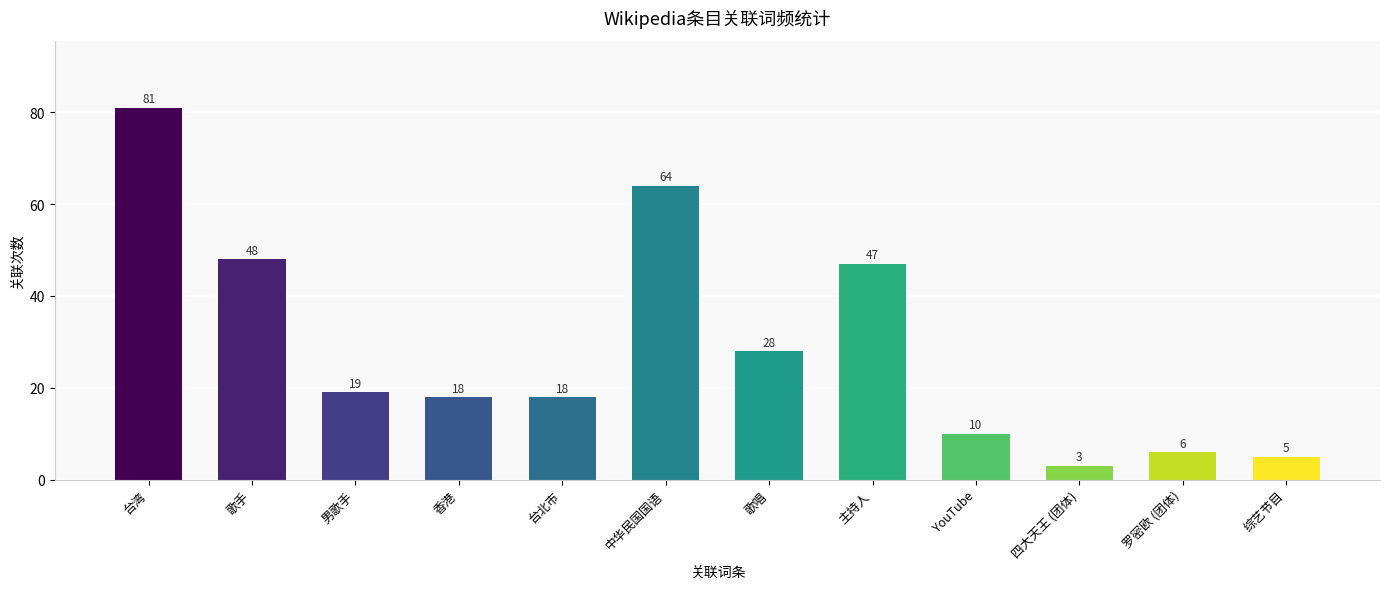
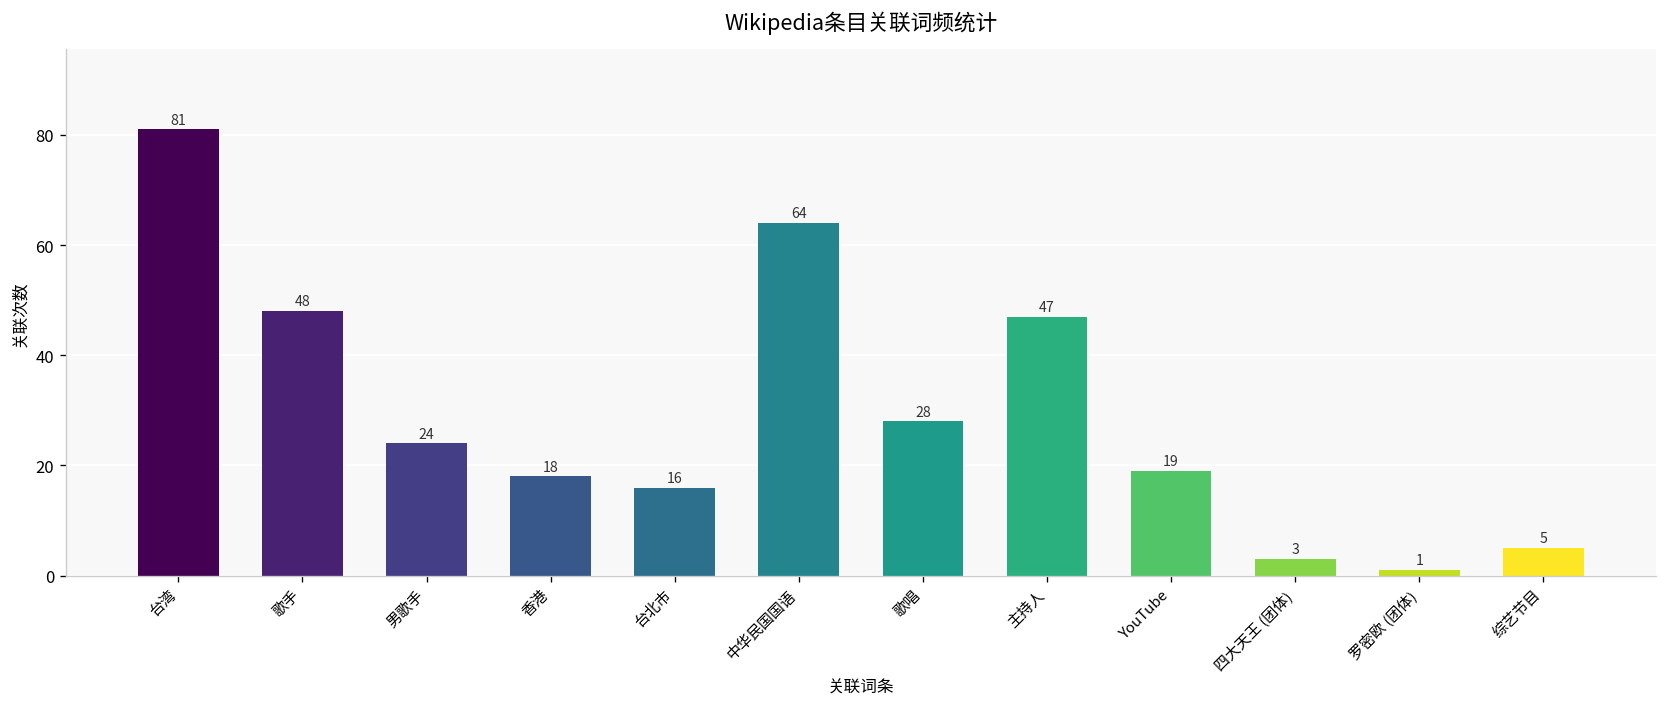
男歌手: 19 -> 24
台北市: 18 -> 16
YouTube: 10 -> 19
罗密欧 (团体): 6 -> 1
